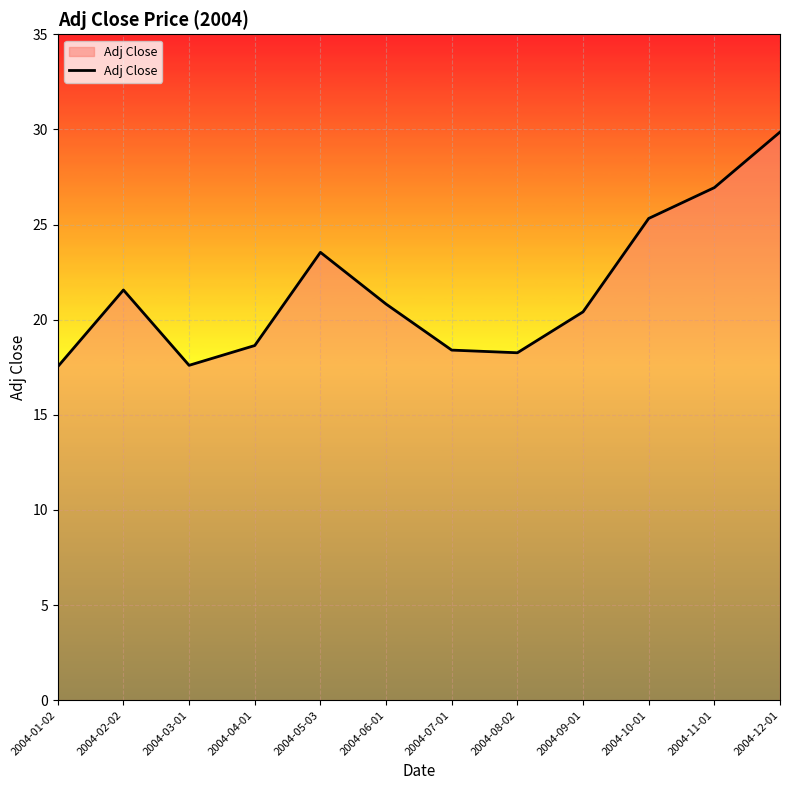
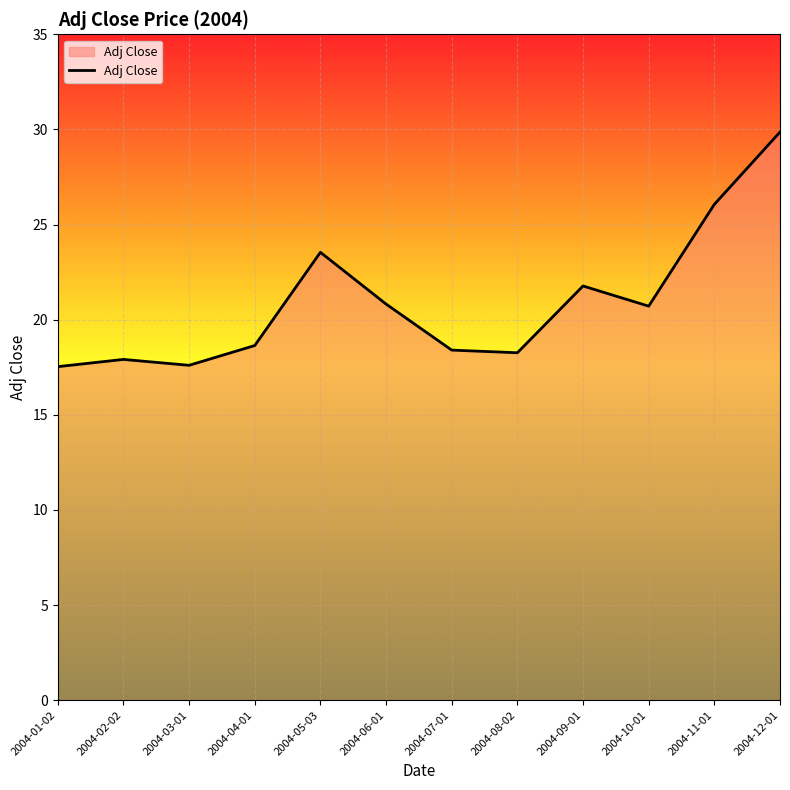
2004-02-02: 21.6 -> 17.9
2004-09-01: 20.4 -> 21.8
2004-10-01: 25.3 -> 20.7
2004-11-01: 26.9 -> 26.1
